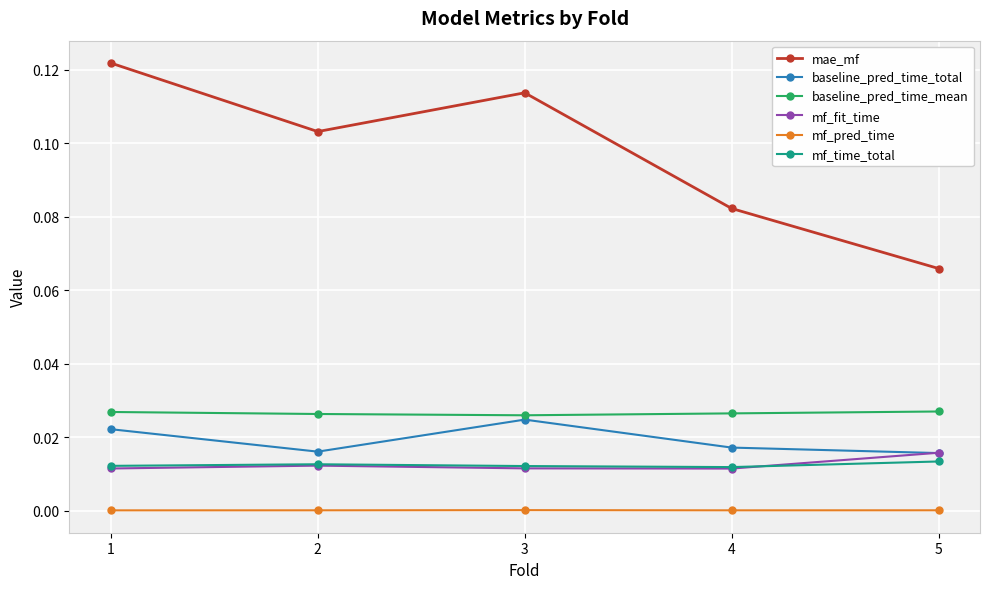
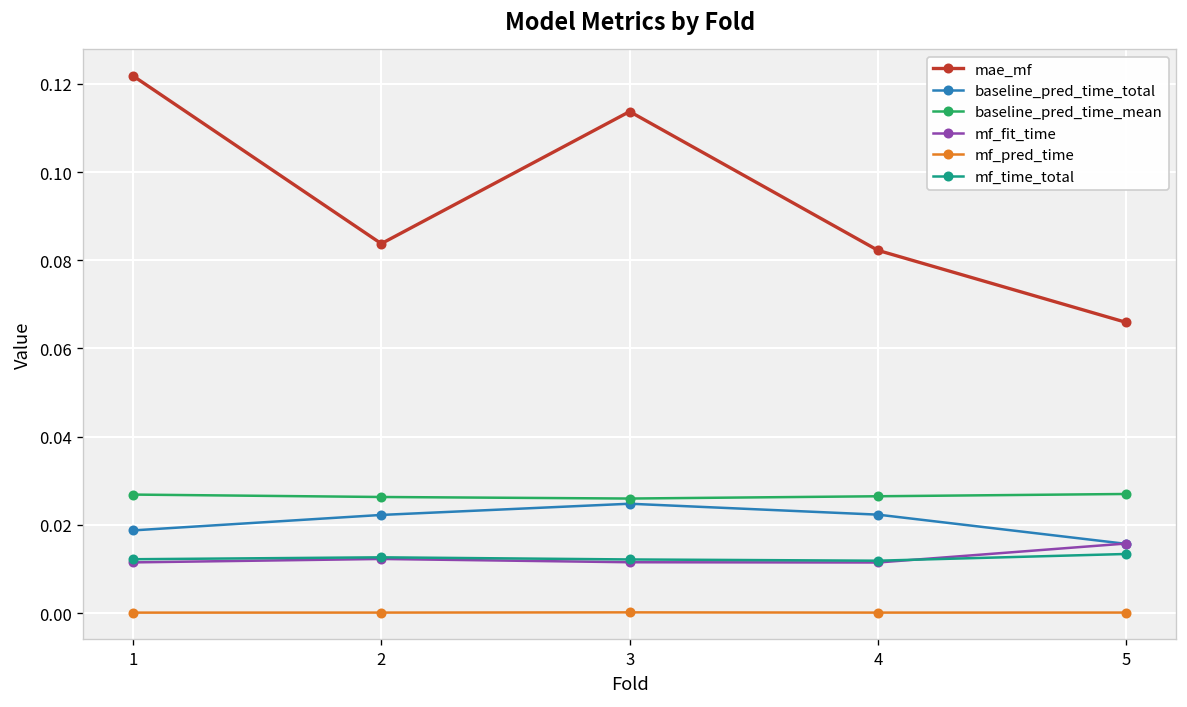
baseline_pred_time_total, 1: 0.022 -> 0.019
mae_mf, 2: 0.103 -> 0.084
baseline_pred_time_total, 2: 0.016 -> 0.022
baseline_pred_time_total, 4: 0.017 -> 0.022
